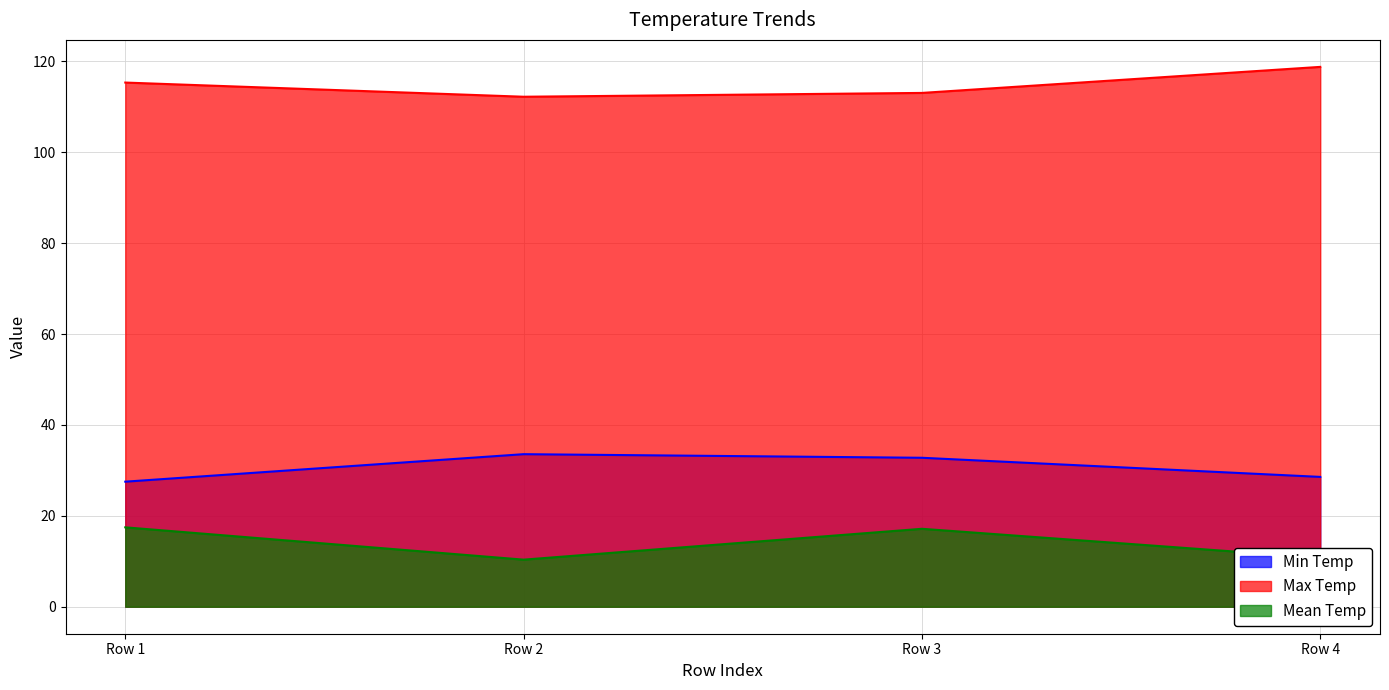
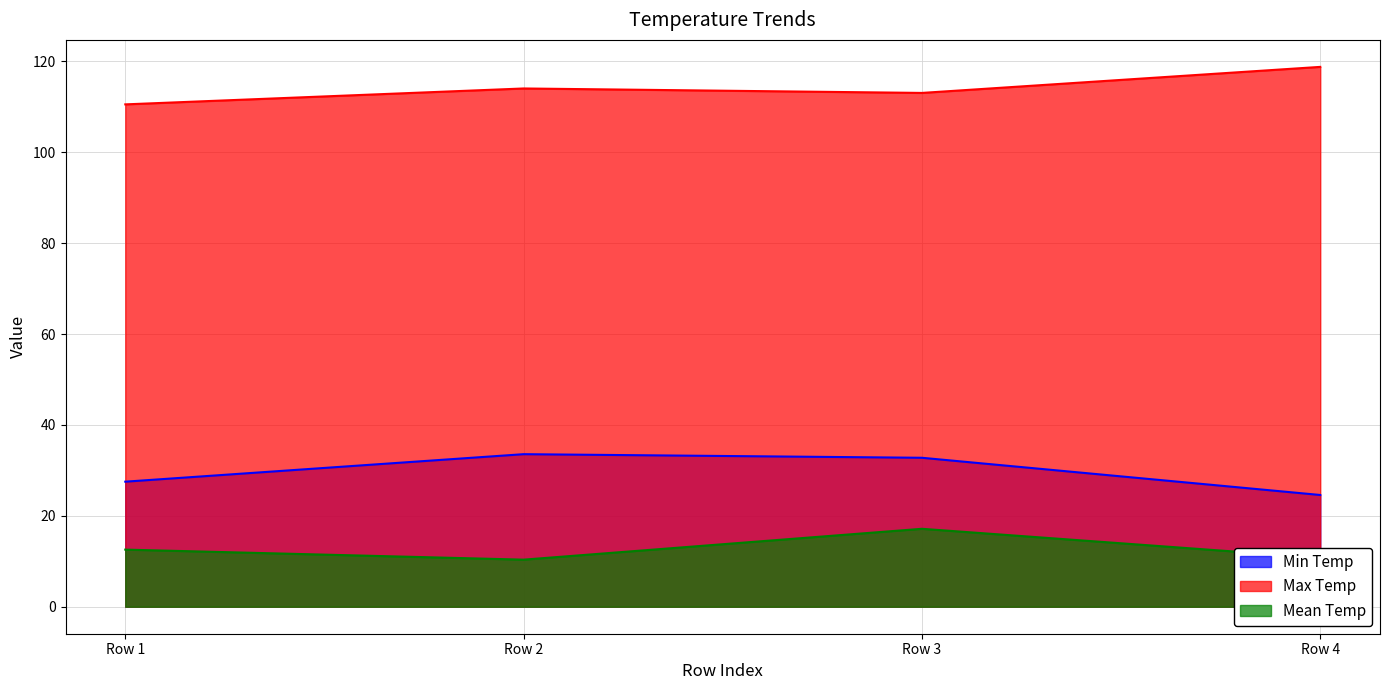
Max Temp, Row 1: 115 -> 111
Mean Temp, Row 1: 17 -> 13
Max Temp, Row 2: 112 -> 114
Min Temp, Row 4: 29 -> 25
